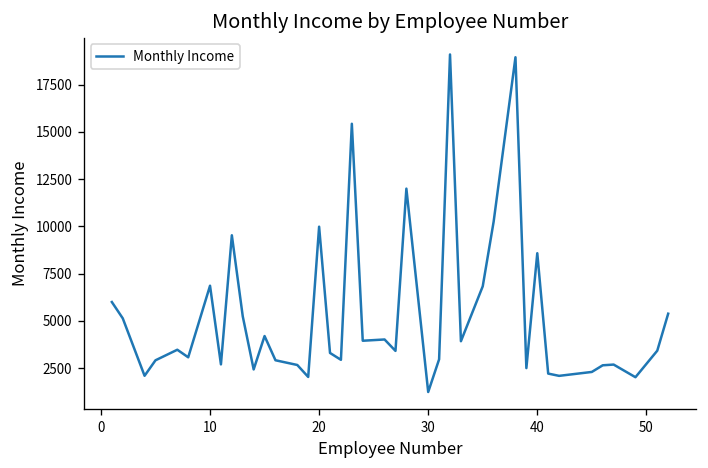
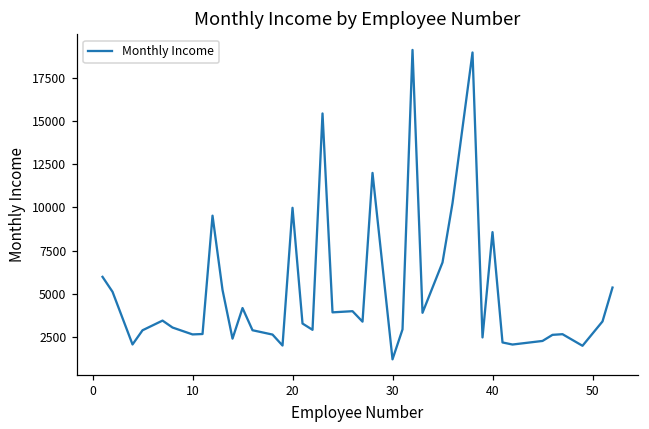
10: 6900 -> 2700
